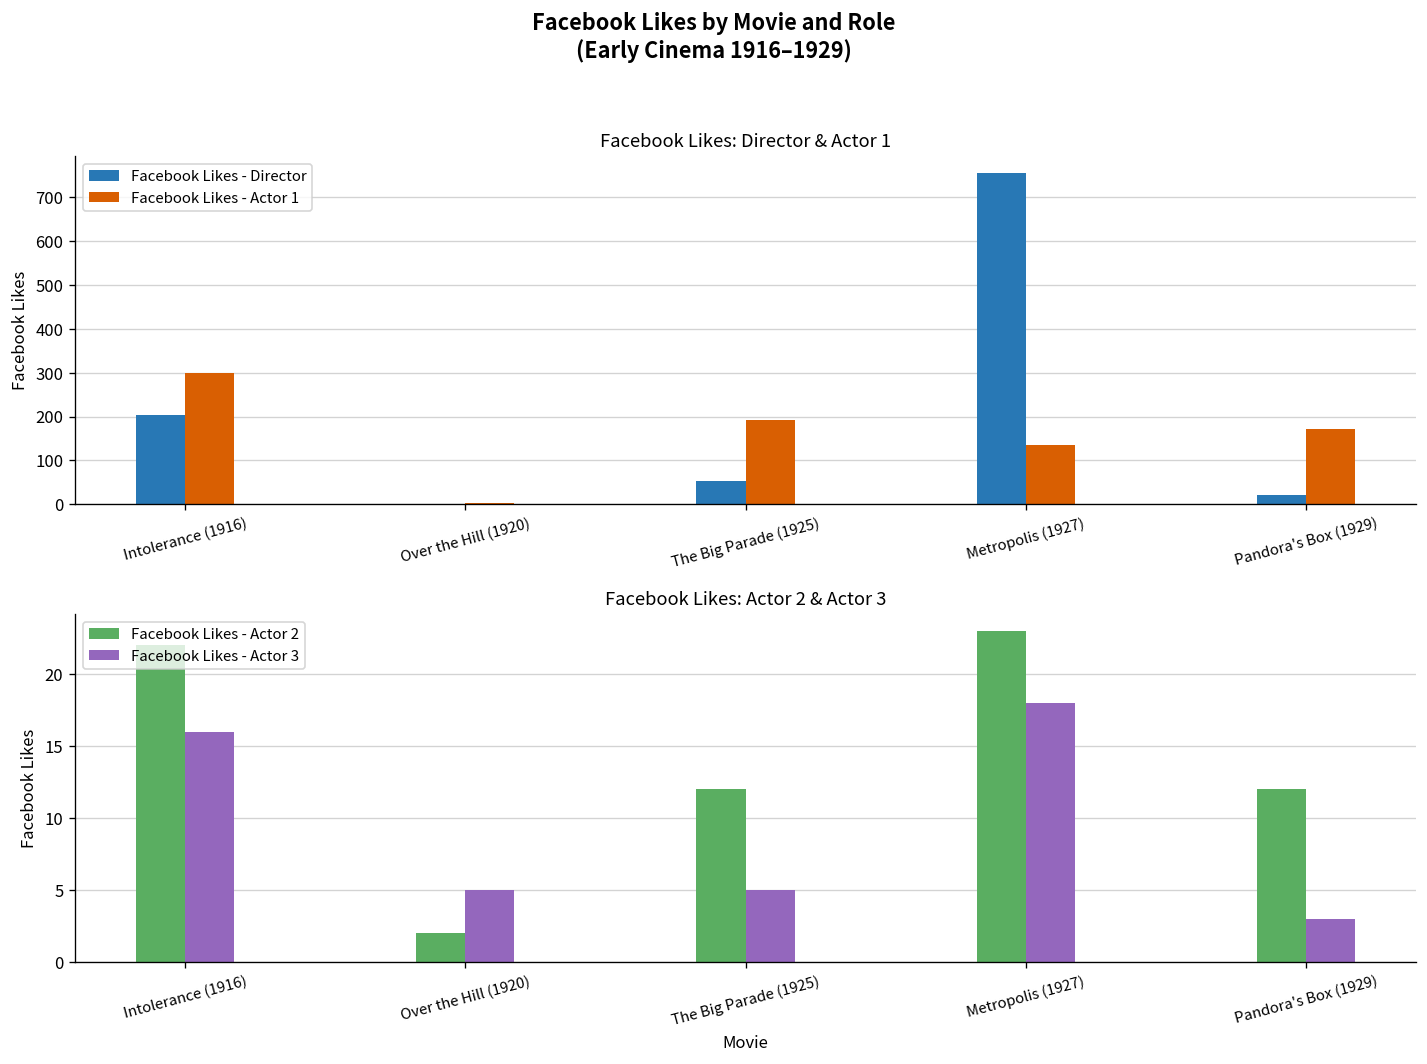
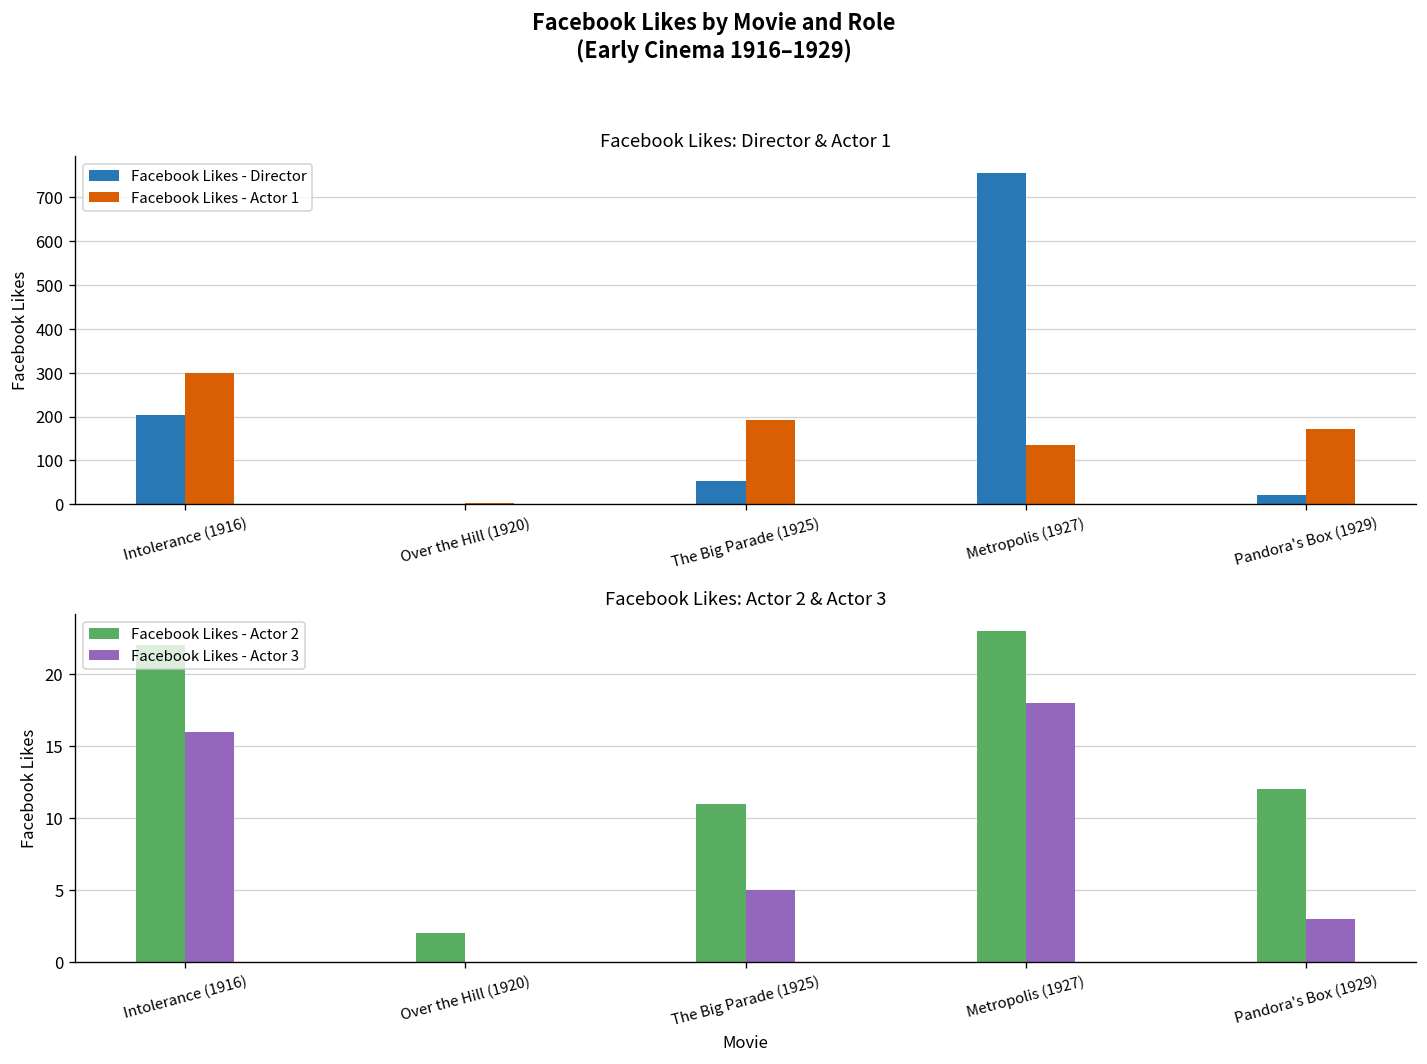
Facebook Likes: Actor 2 & Actor 3, Facebook Likes - Actor 3, Over the Hill (1920): 5 -> 0
Facebook Likes: Actor 2 & Actor 3, Facebook Likes - Actor 2, The Big Parade (1925): 12 -> 11
